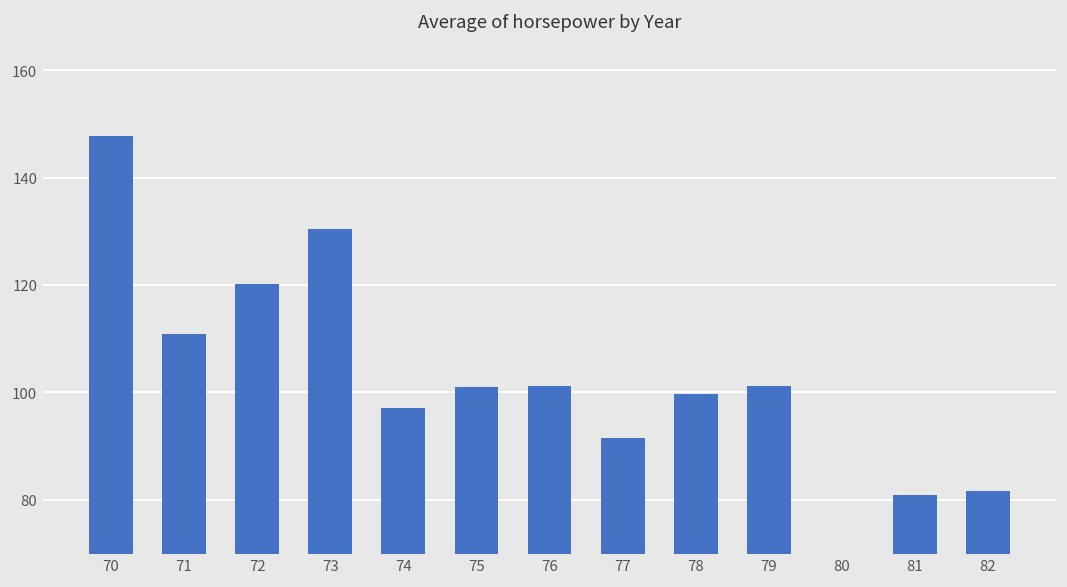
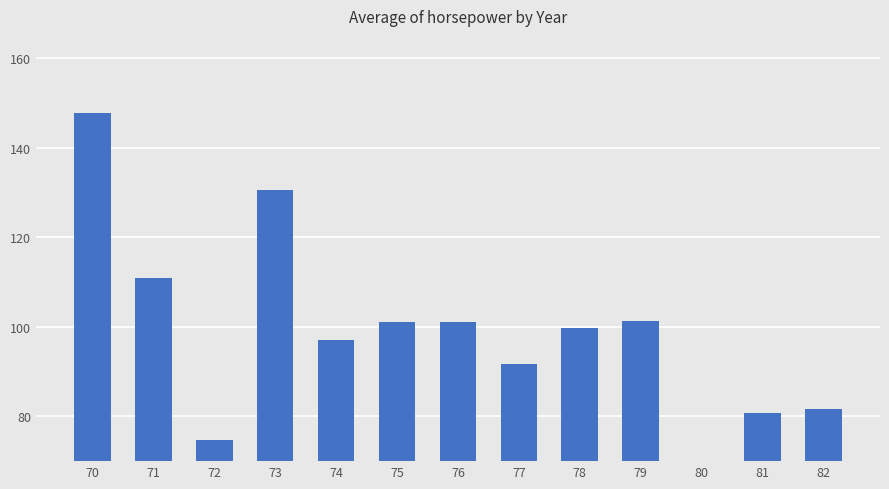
72: 120 -> 75
